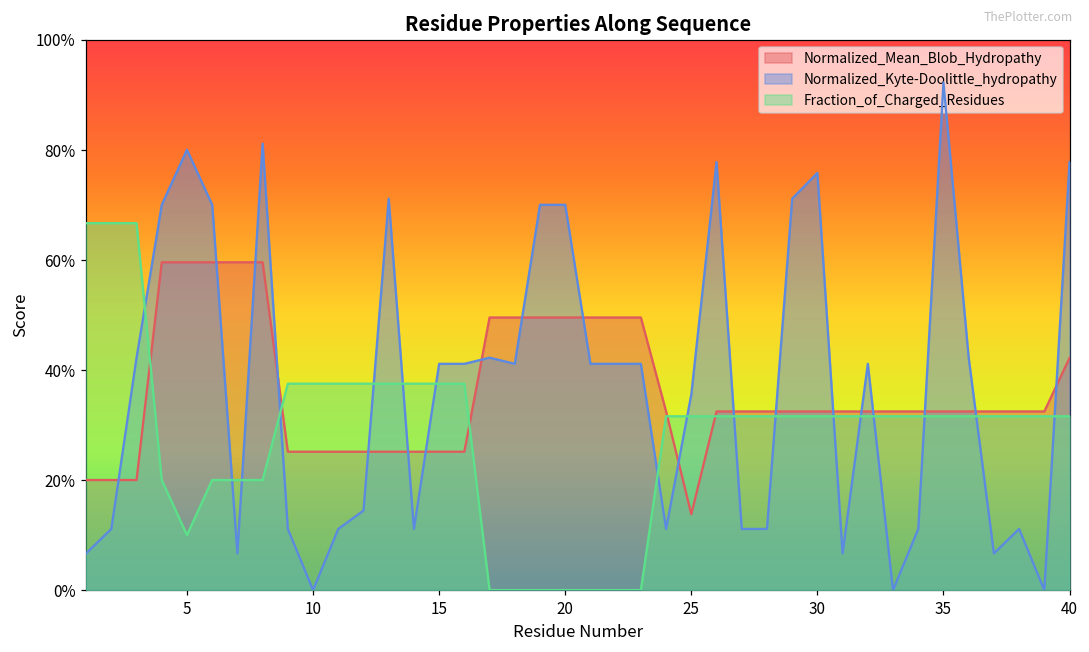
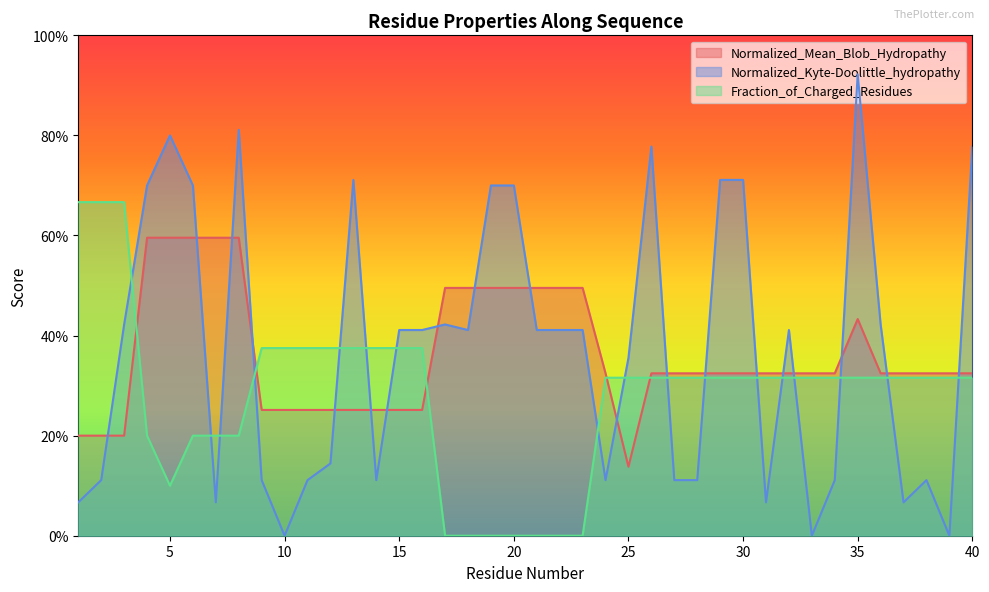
Normalized_Kyte-Doolittle_hydropathy, 30: 76% -> 71%
Normalized_Mean_Blob_Hydropathy, 35: 32% -> 43%
Normalized_Mean_Blob_Hydropathy, 40: 42% -> 32%
